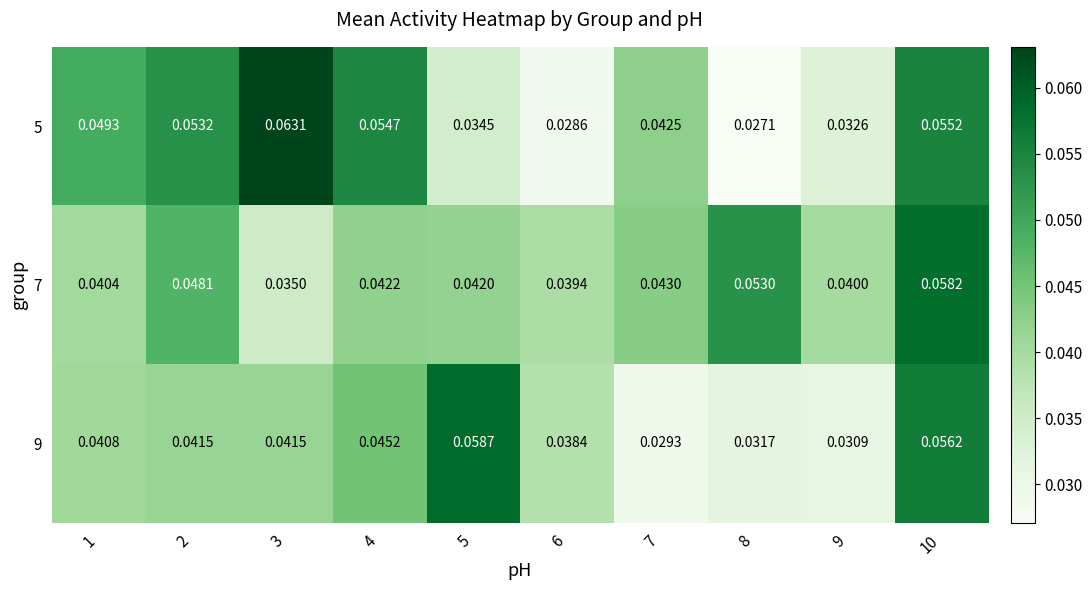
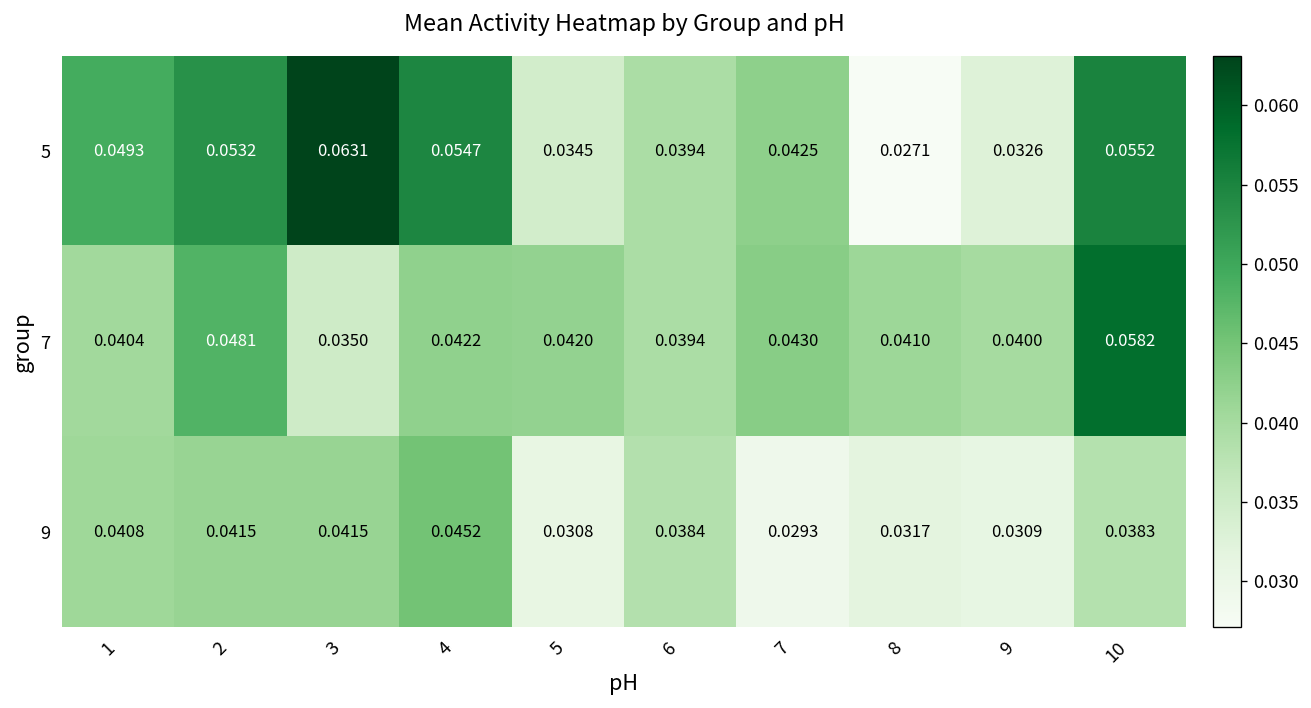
5, 6: 0.0286 -> 0.0394
7, 8: 0.0530 -> 0.0410
9, 5: 0.0587 -> 0.0308
9, 10: 0.0562 -> 0.0383
